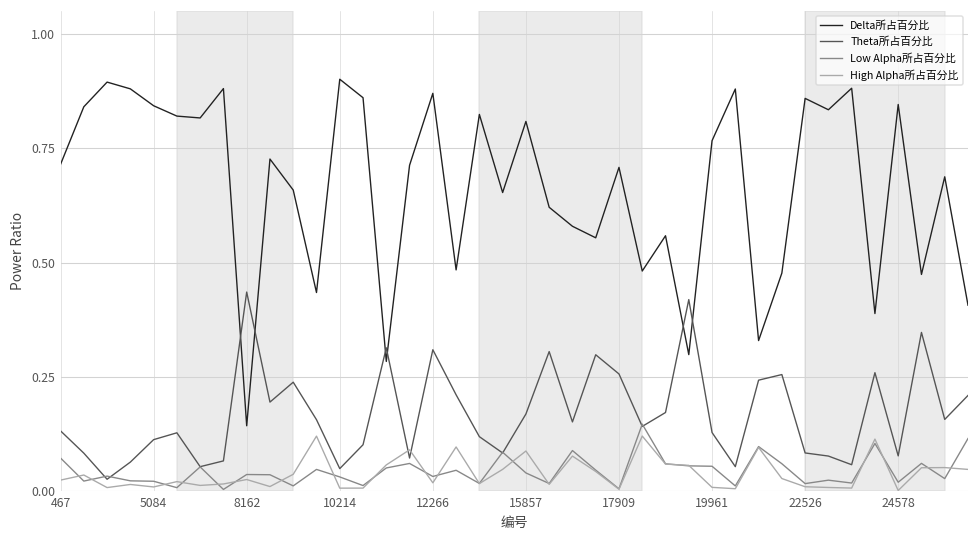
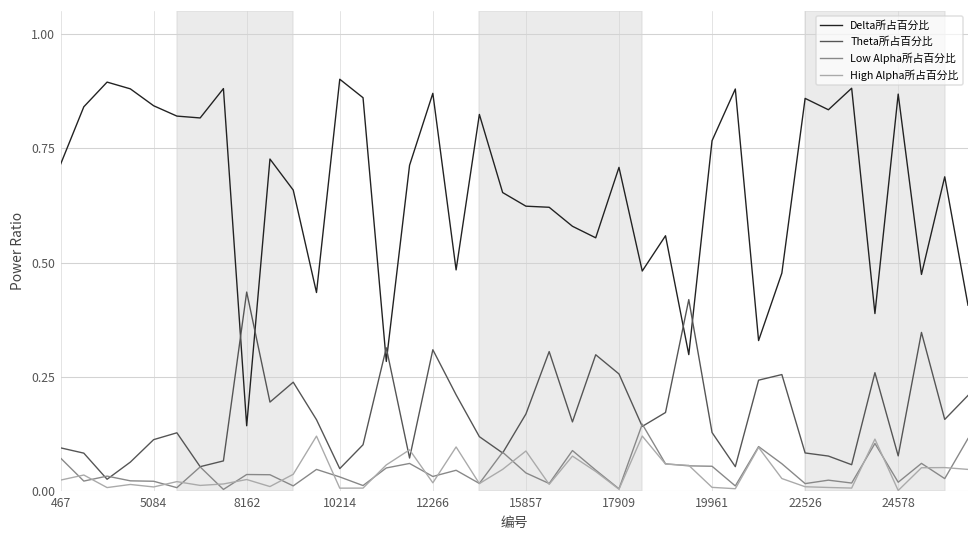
Theta所占百分比, 467: 0.13 -> 0.09
Delta所占百分比, 15857: 0.81 -> 0.62
Delta所占百分比, 24578: 0.85 -> 0.87
